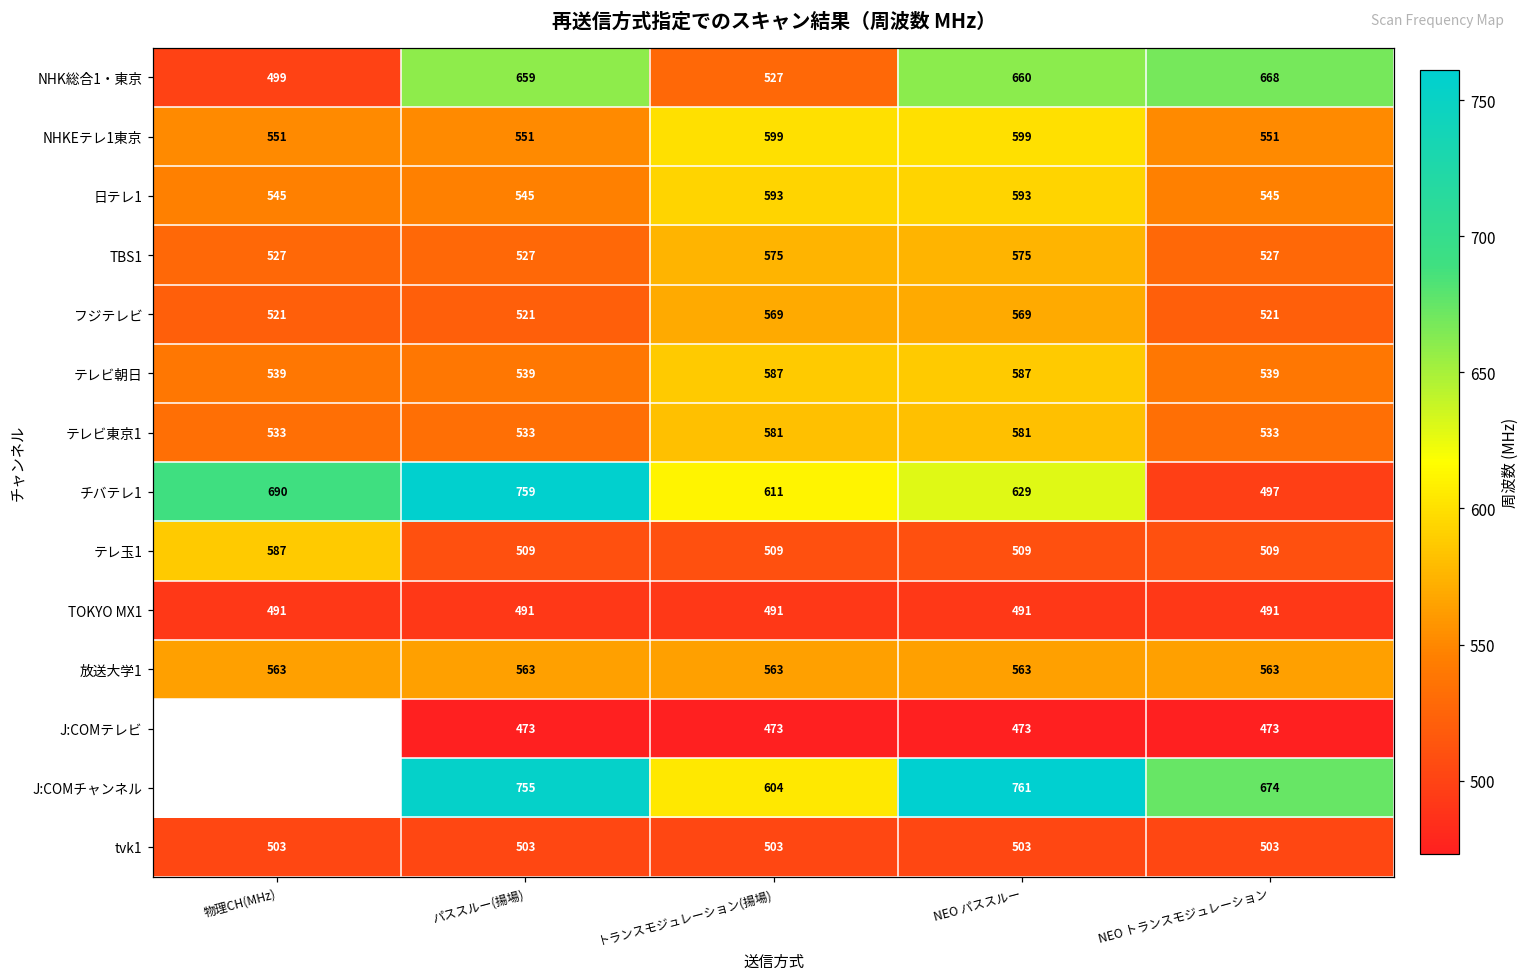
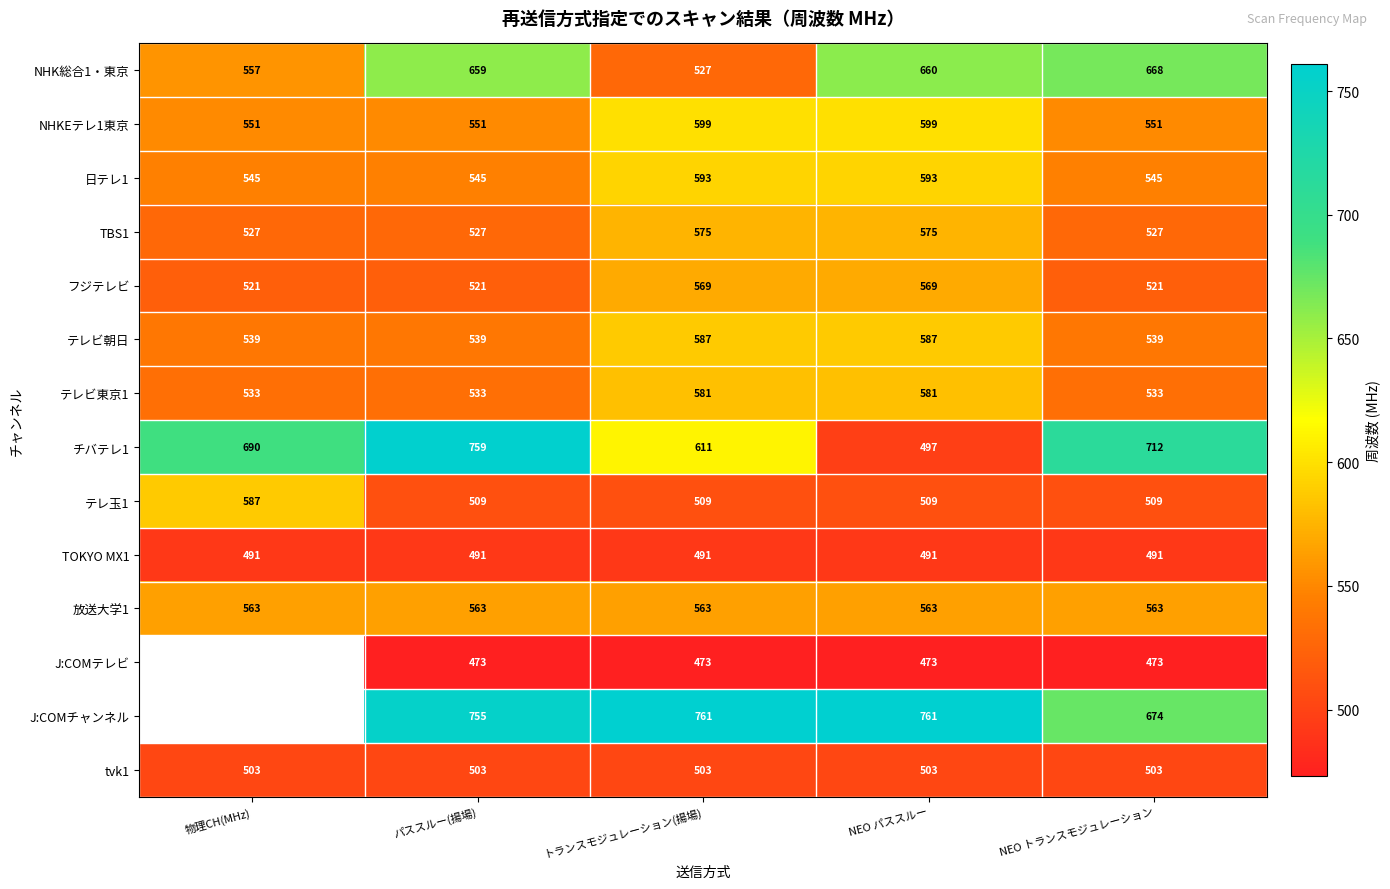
NHK総合1・東京, 物理CH(MHz): 499 -> 557
チバテレ1, NEO パススルー: 629 -> 497
チバテレ1, NEO トランスモジュレーション: 497 -> 712
J:COMチャンネル, トランスモジュレーション(揚場): 604 -> 761
